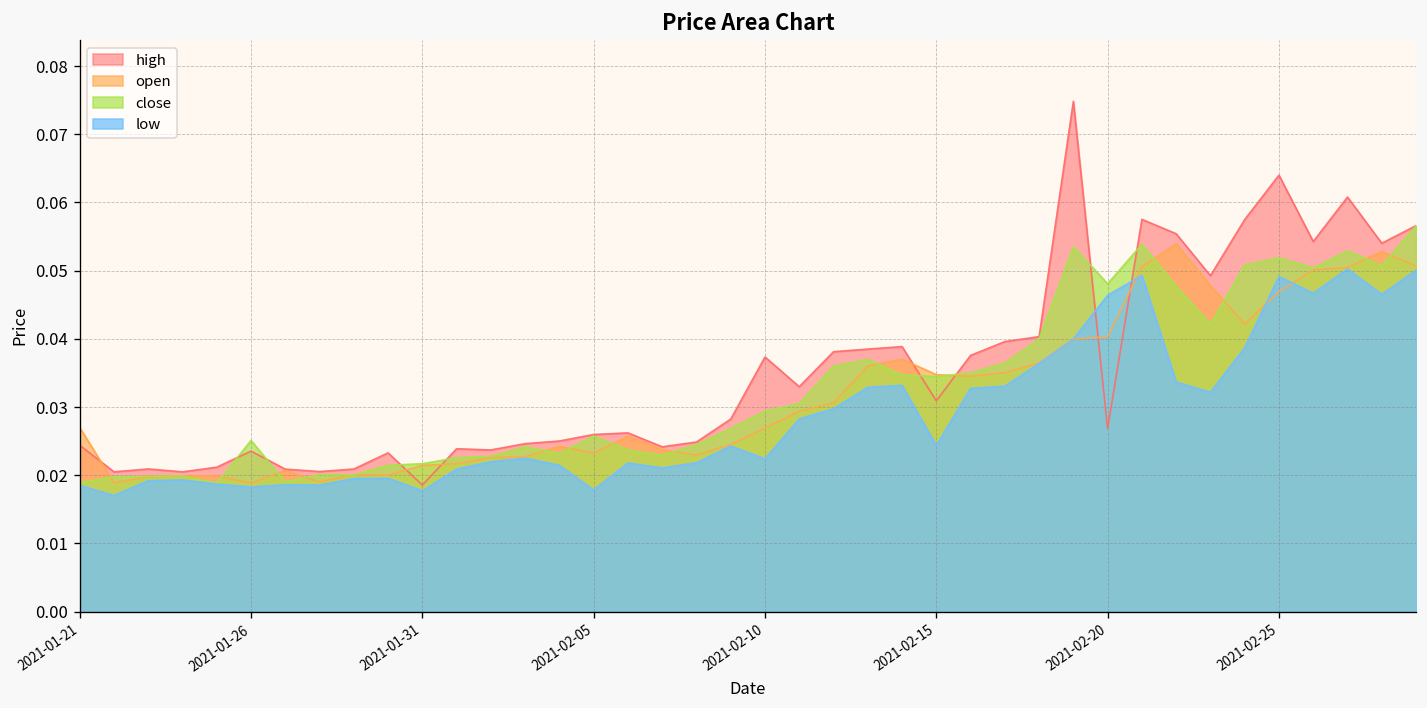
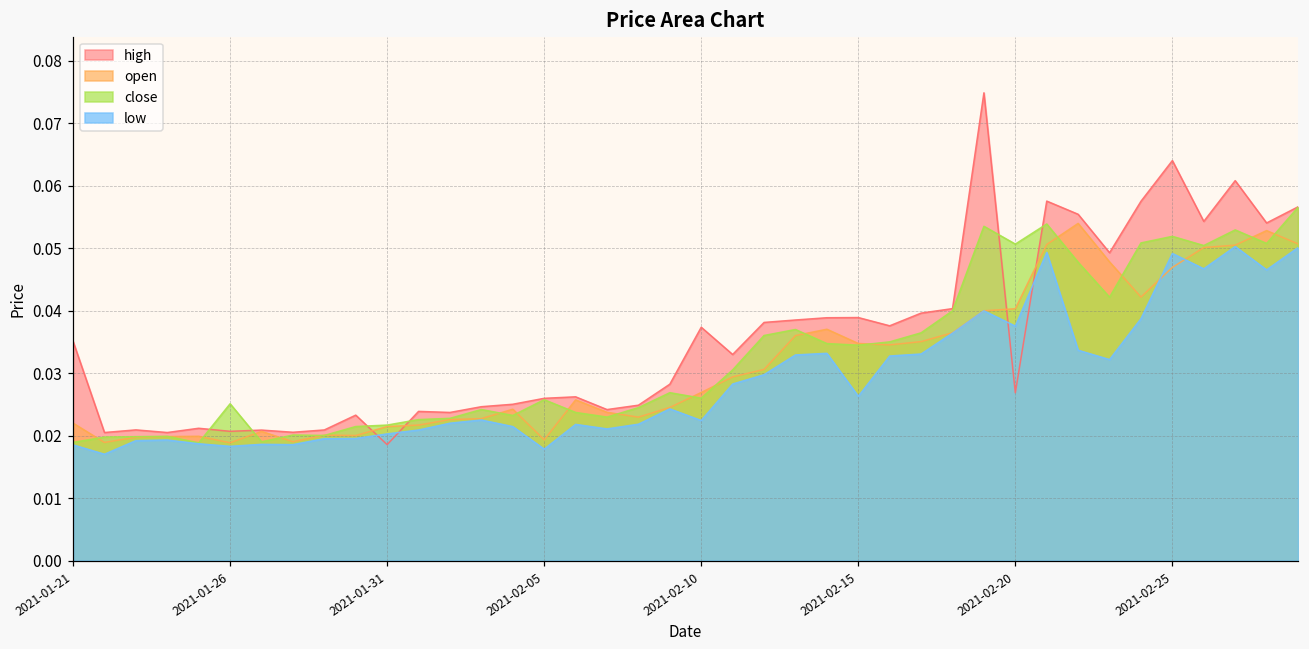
high, 2021-01-21: 0.024 -> 0.035
open, 2021-01-21: 0.027 -> 0.022
high, 2021-01-26: 0.024 -> 0.021
low, 2021-01-31: 0.018 -> 0.020
open, 2021-02-05: 0.023 -> 0.019
close, 2021-02-10: 0.029 -> 0.026
high, 2021-02-15: 0.031 -> 0.039
low, 2021-02-15: 0.024 -> 0.026
close, 2021-02-20: 0.048 -> 0.051
low, 2021-02-20: 0.046 -> 0.038
